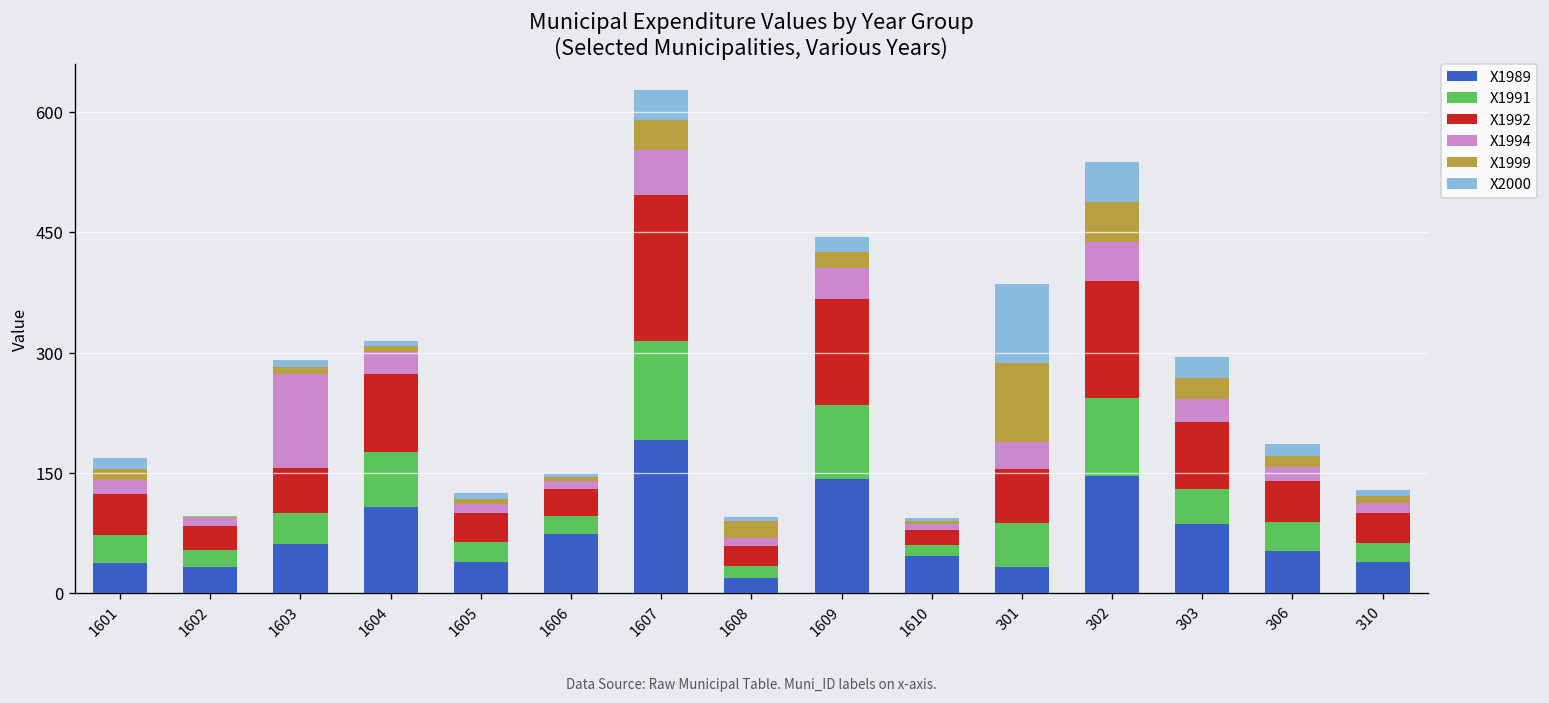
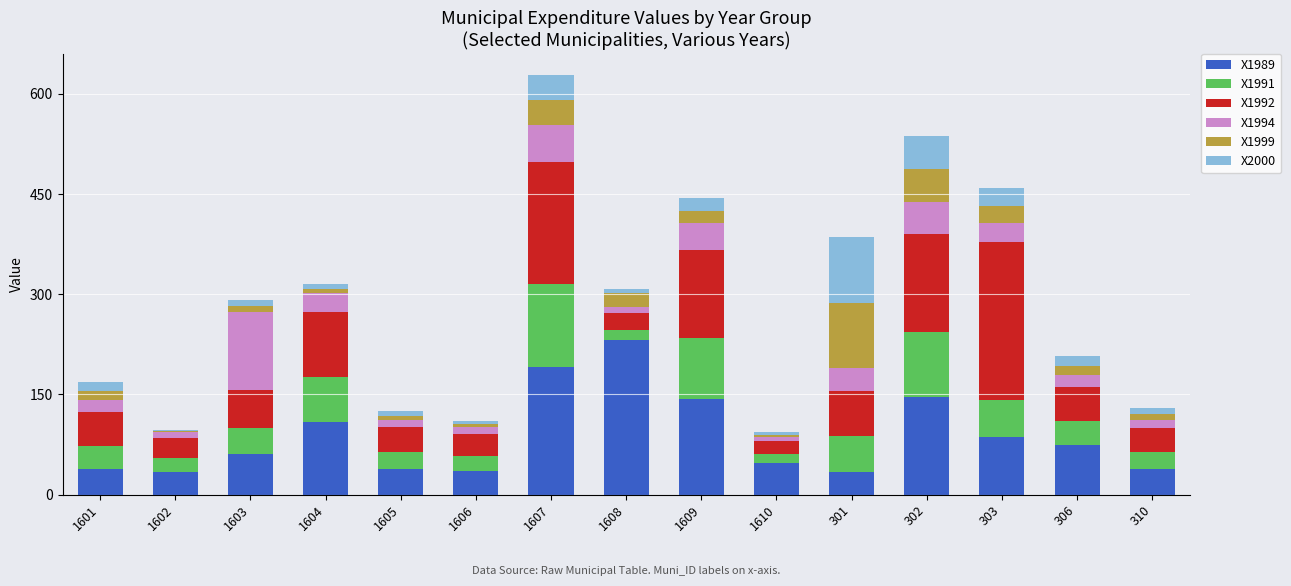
X1989, 1606: 70 -> 30
X1989, 1608: 20 -> 230
X1991, 303: 40 -> 60
X1992, 303: 80 -> 240
X1989, 306: 50 -> 70
